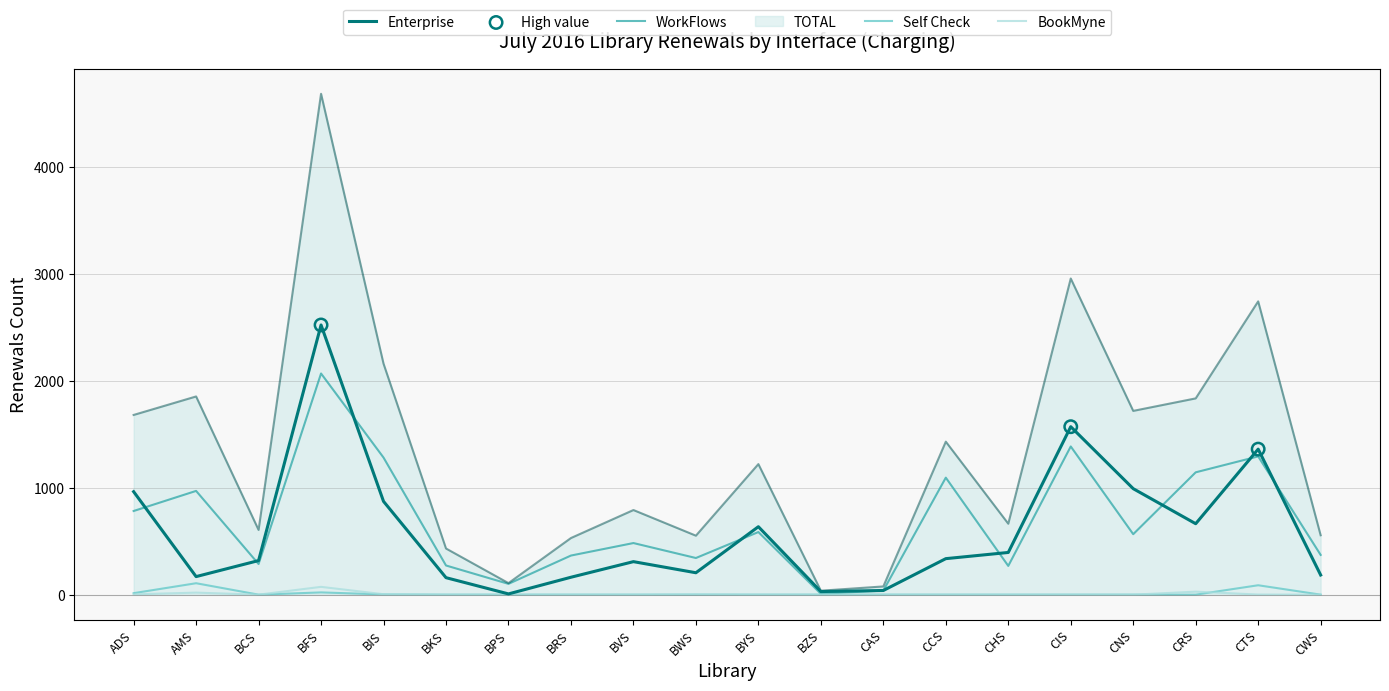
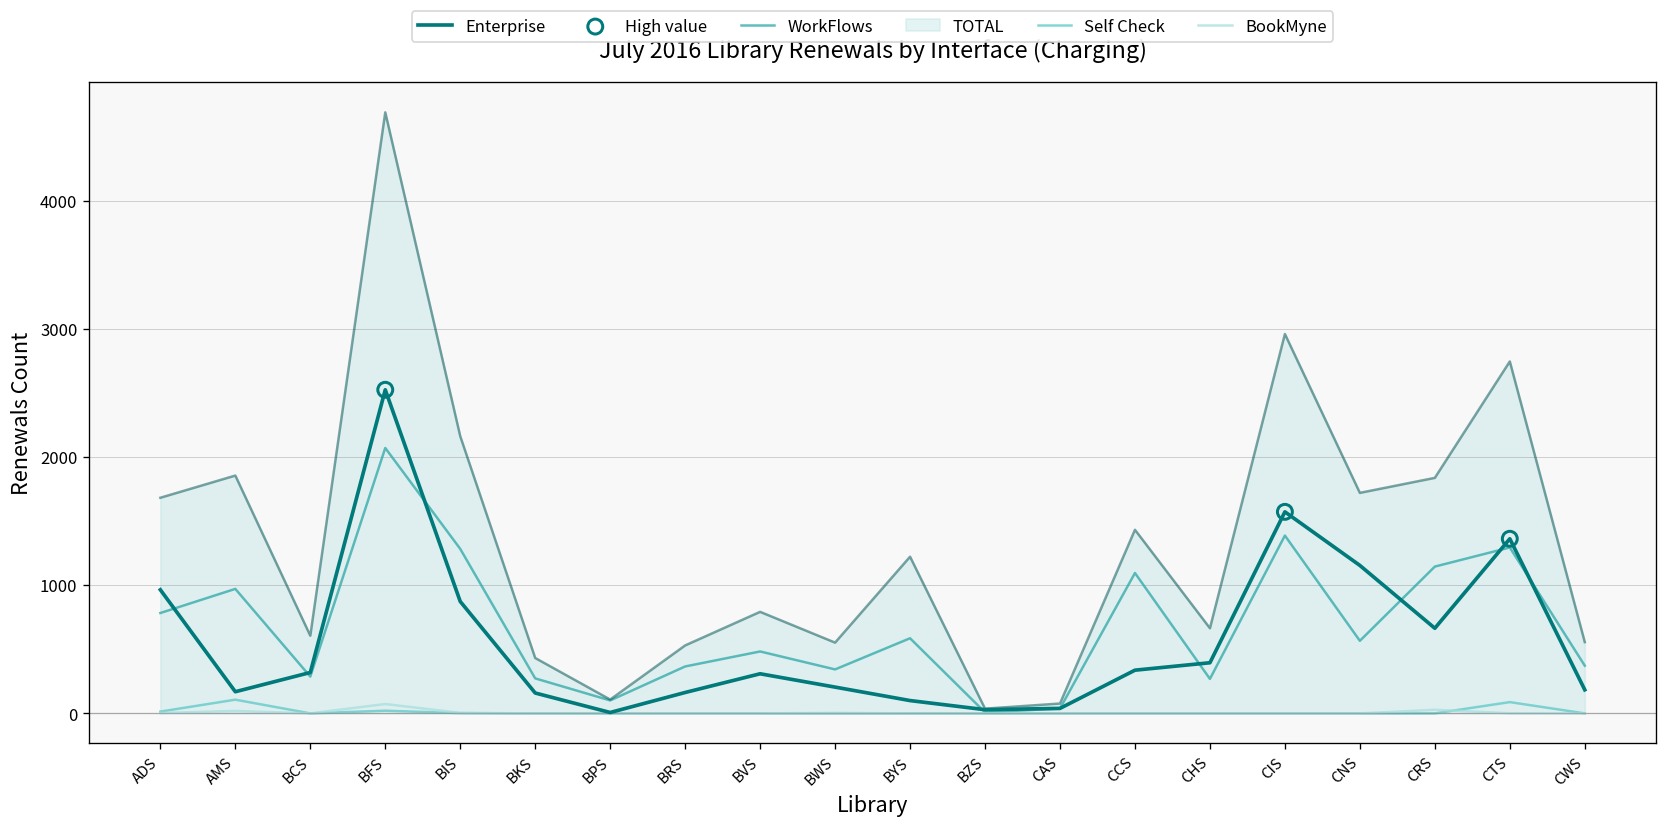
Enterprise, BYS: 640 -> 100
Enterprise, CNS: 990 -> 1150
